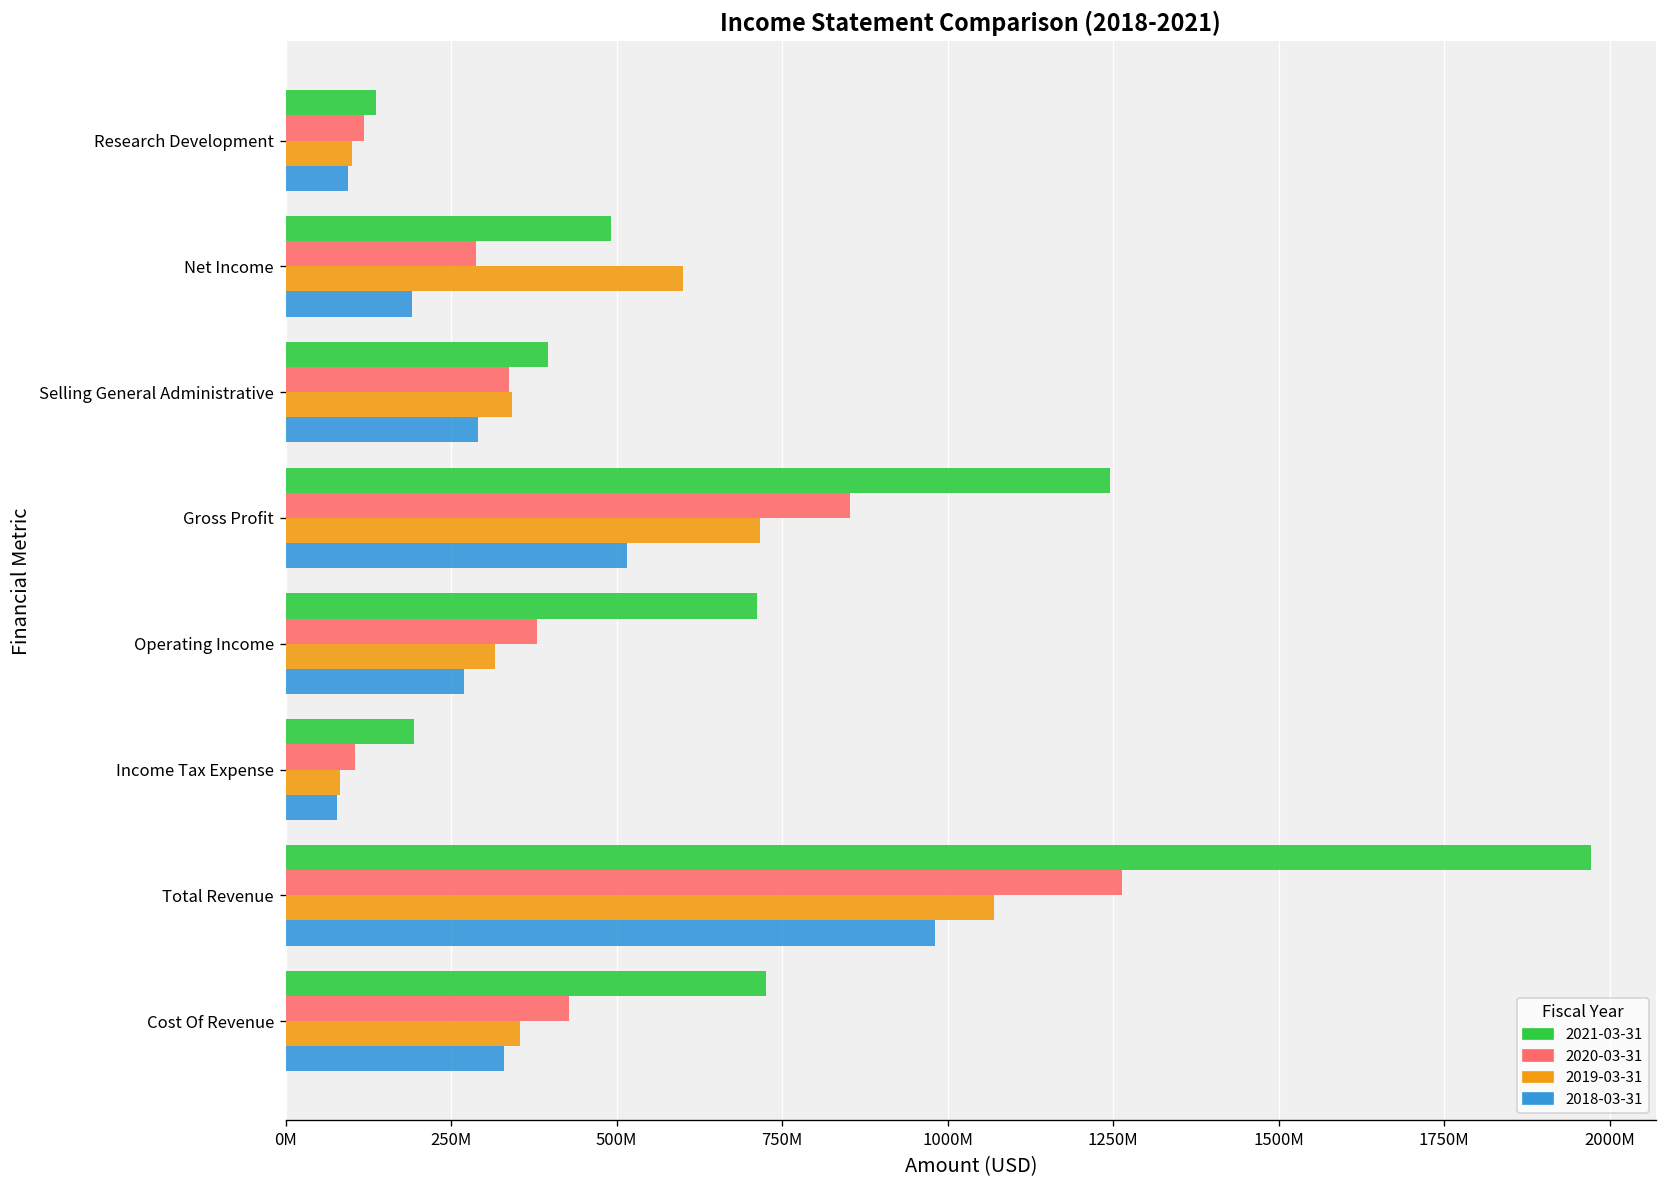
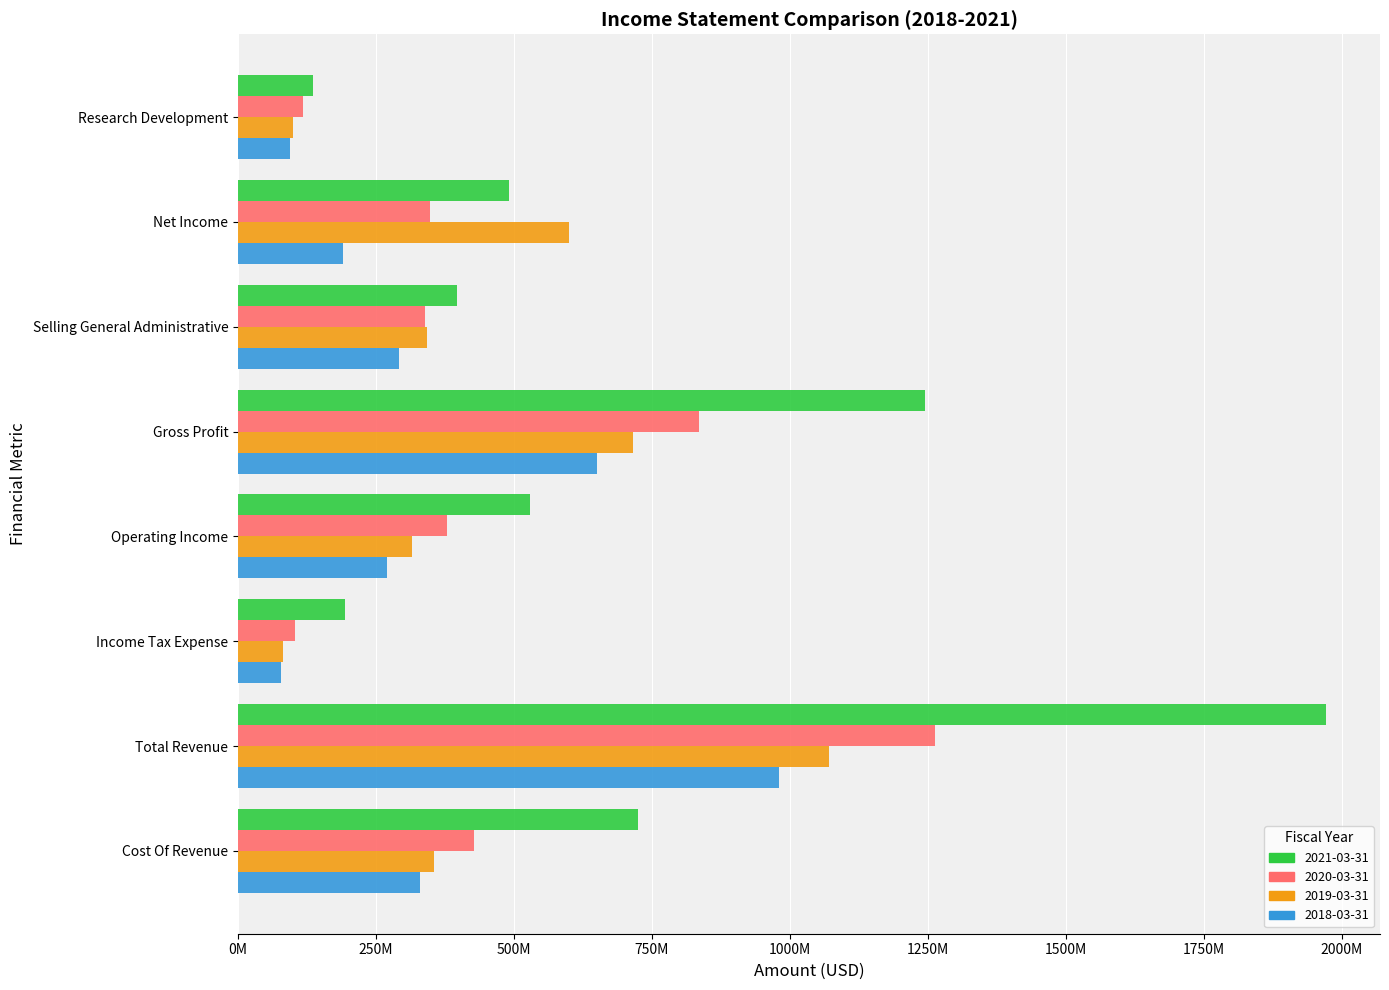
2020-03-31, Net Income: 290000000 -> 350000000
2020-03-31, Gross Profit: 850000000 -> 840000000
2018-03-31, Gross Profit: 520000000 -> 650000000
2021-03-31, Operating Income: 710000000 -> 530000000
